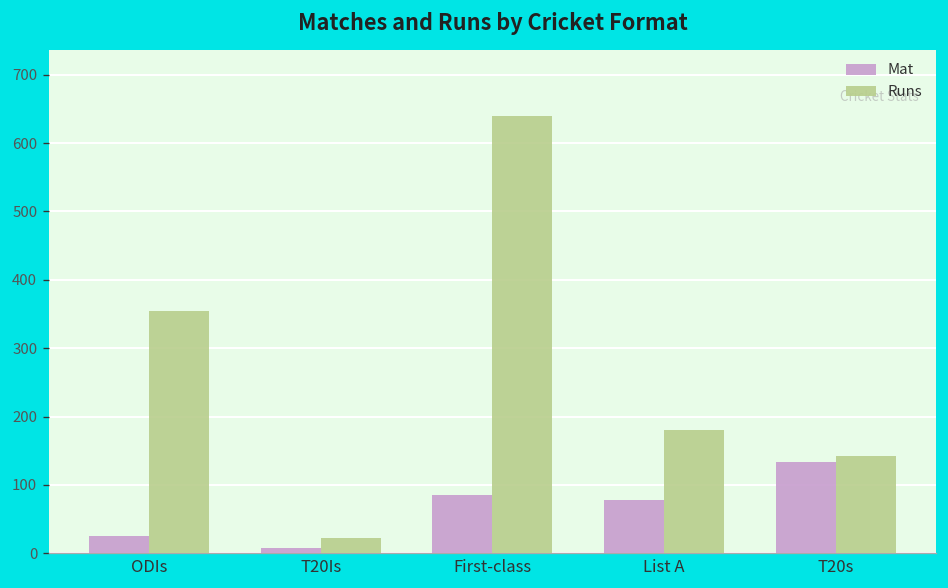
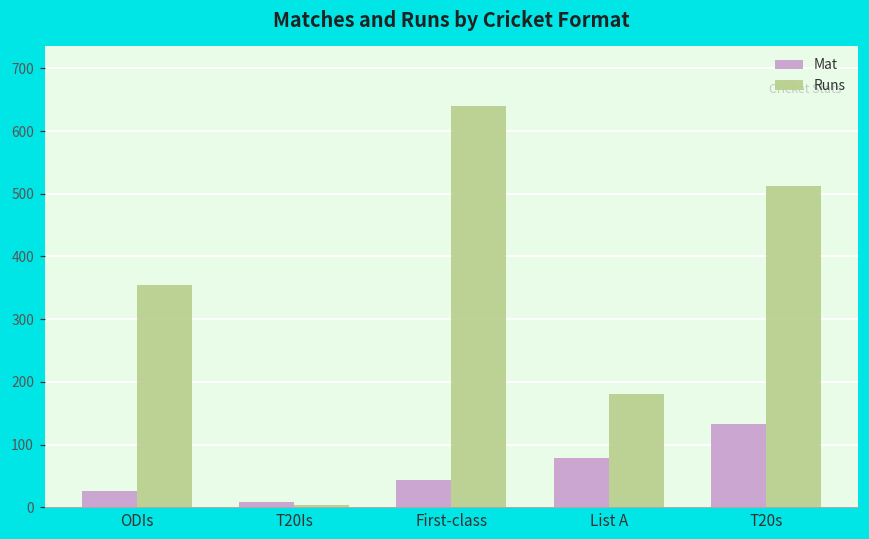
Runs, T20Is: 20 -> 0
Mat, First-class: 90 -> 40
Runs, T20s: 140 -> 510
